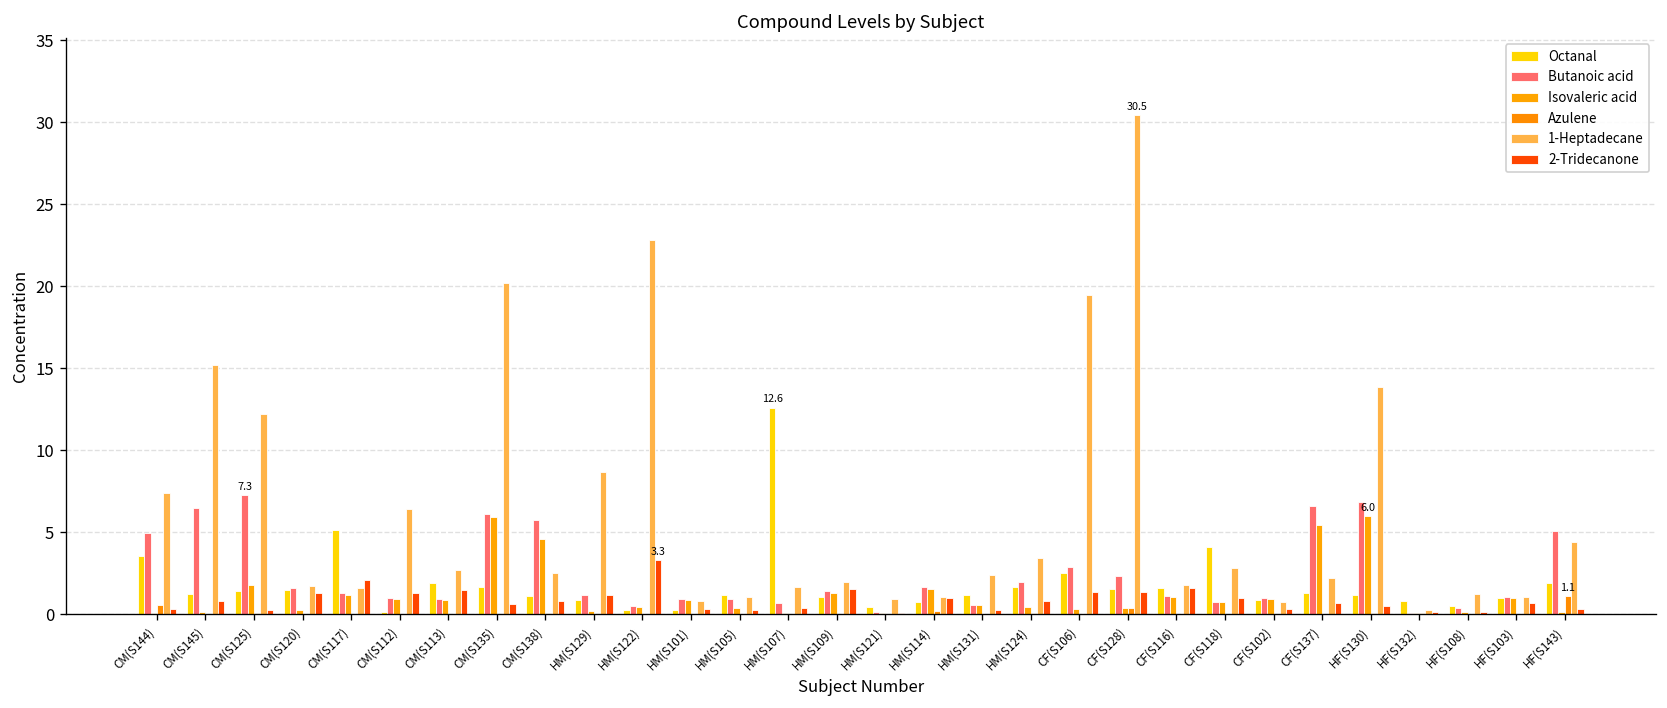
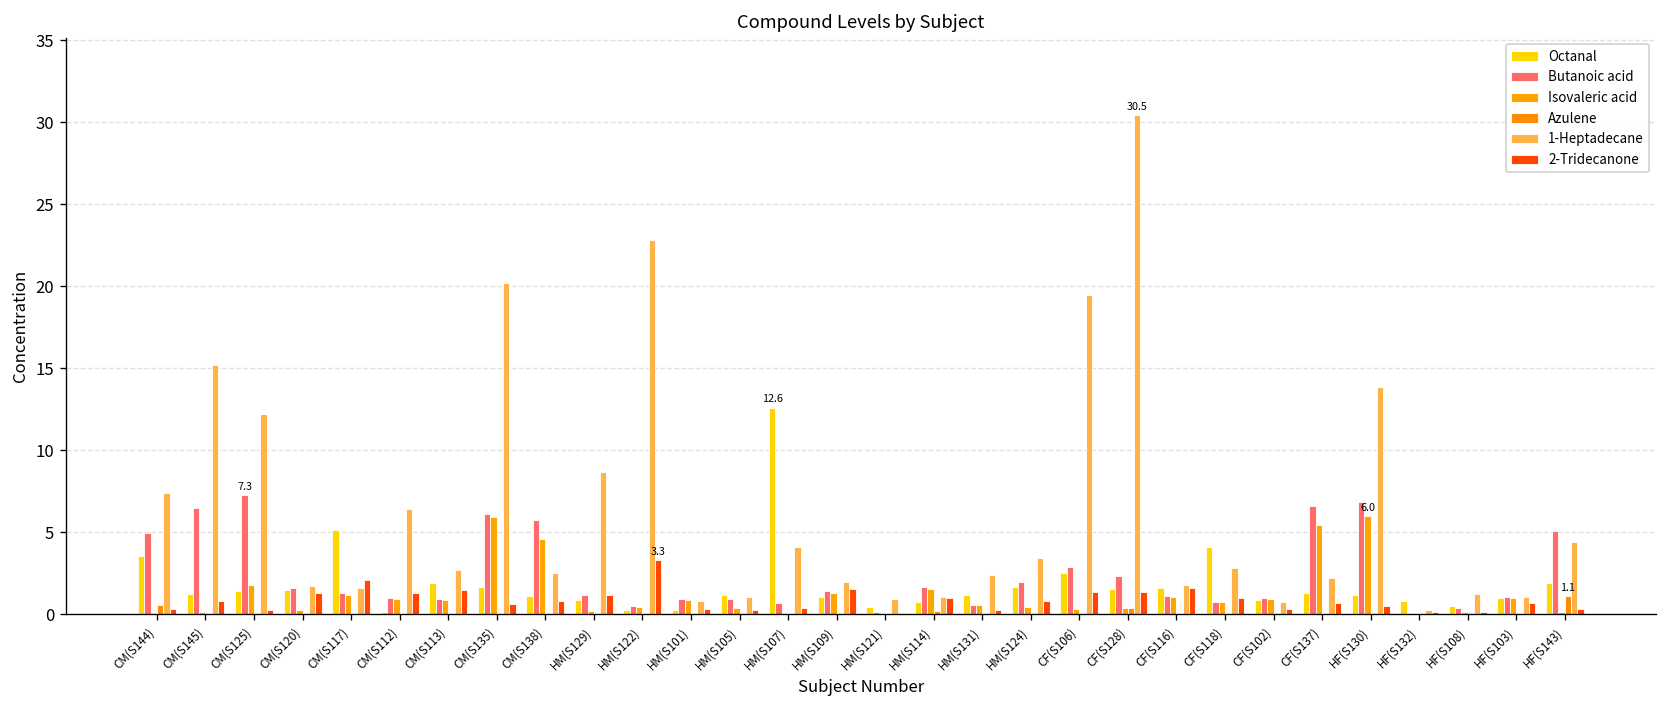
1-Heptadecane, HM(S107): 1.7 -> 4.1
